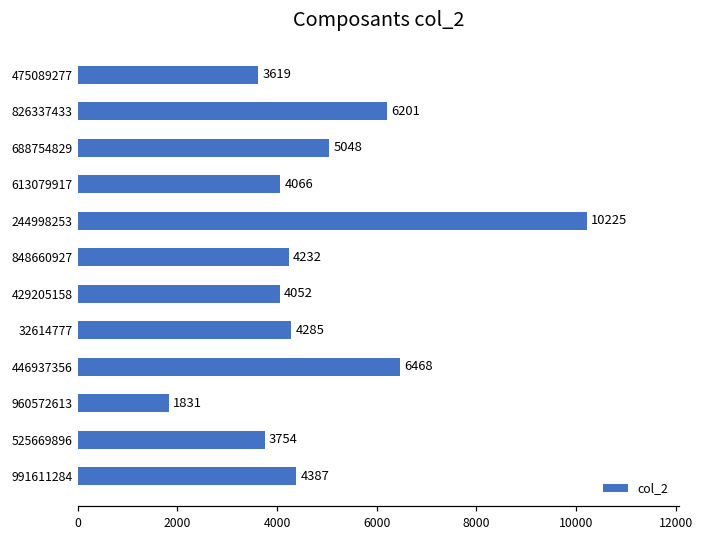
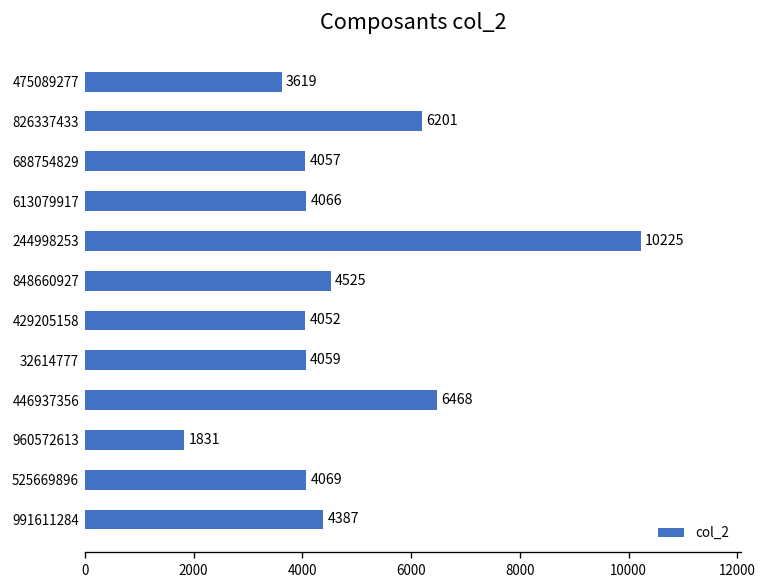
688754829: 5048 -> 4057
848660927: 4232 -> 4525
32614777: 4285 -> 4059
525669896: 3754 -> 4069
